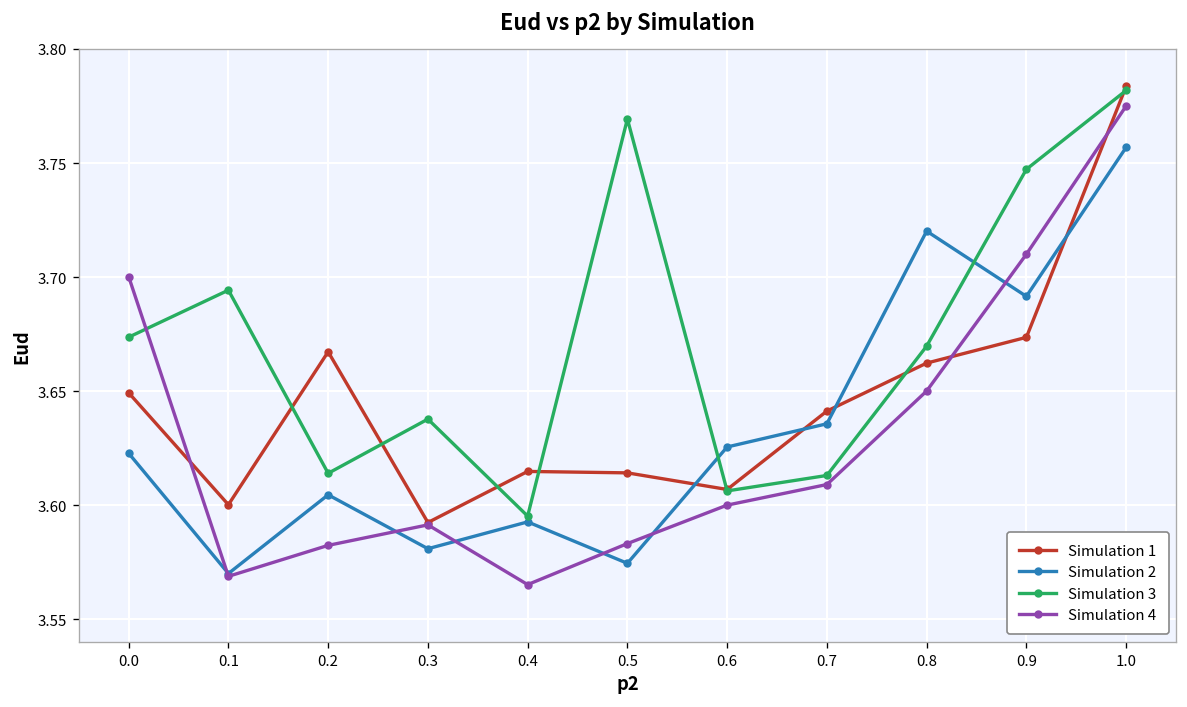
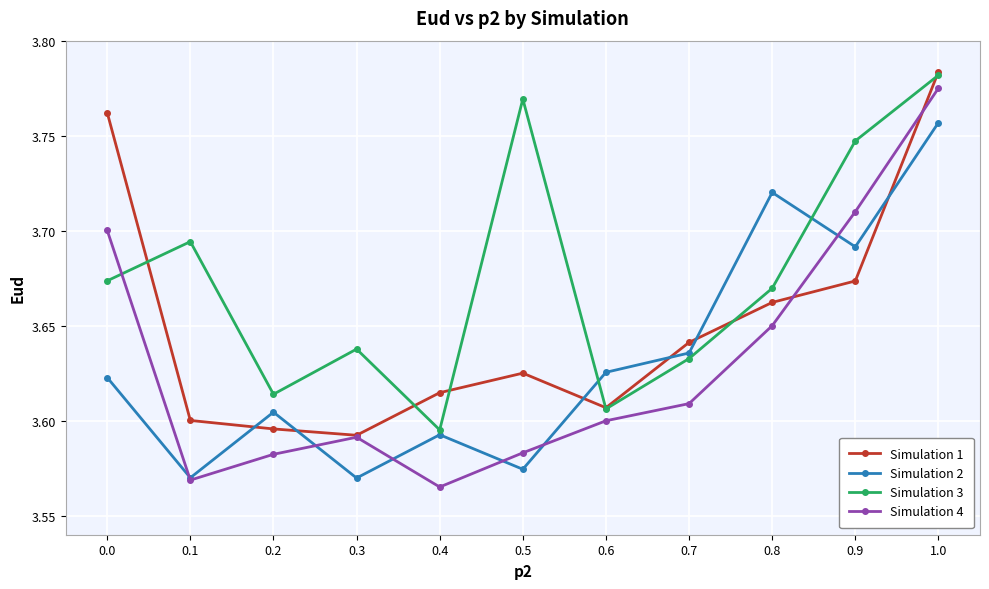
Simulation 1, 0.0: 3.649 -> 3.762
Simulation 1, 0.2: 3.667 -> 3.596
Simulation 2, 0.3: 3.581 -> 3.570
Simulation 1, 0.5: 3.614 -> 3.625
Simulation 3, 0.7: 3.613 -> 3.633
